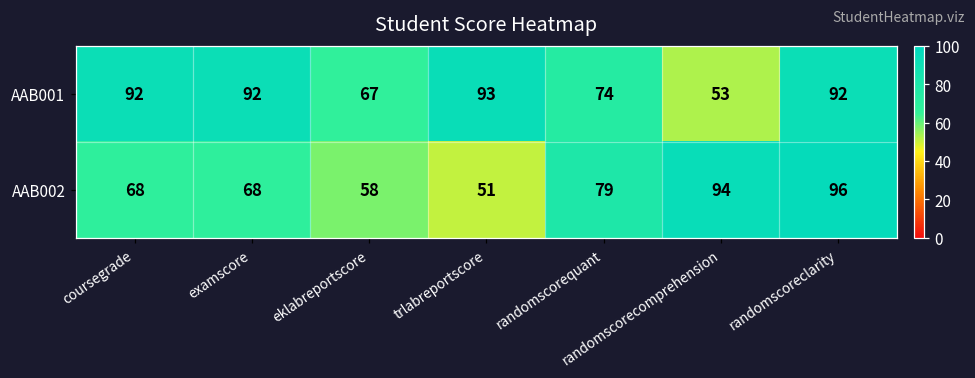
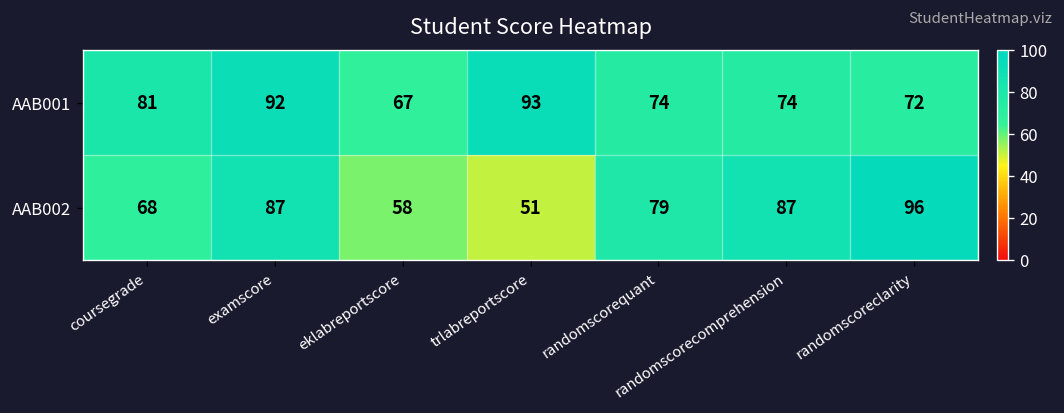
AAB001, coursegrade: 92 -> 81
AAB001, randomscorecomprehension: 53 -> 74
AAB001, randomscoreclarity: 92 -> 72
AAB002, examscore: 68 -> 87
AAB002, randomscorecomprehension: 94 -> 87
